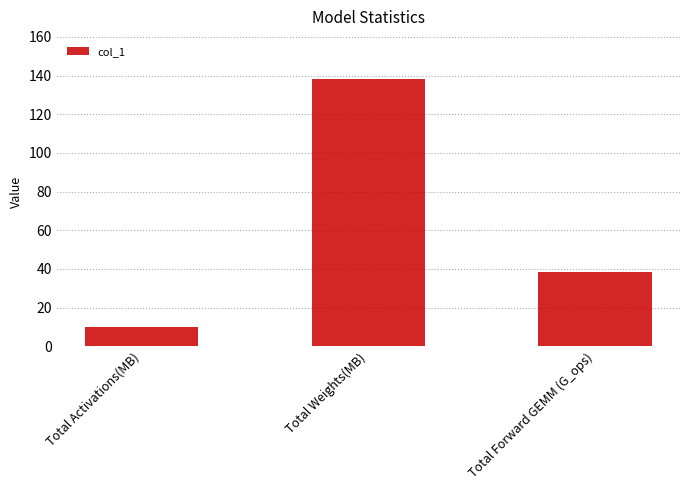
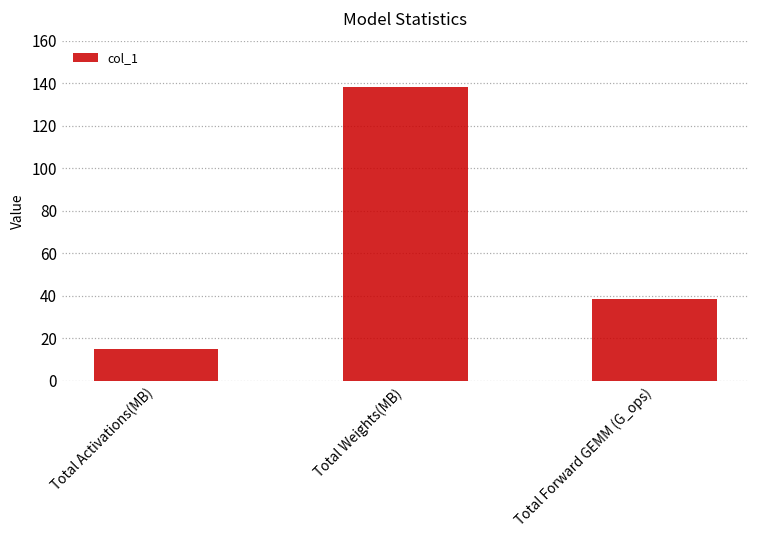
Total Activations(MB): 10 -> 15
